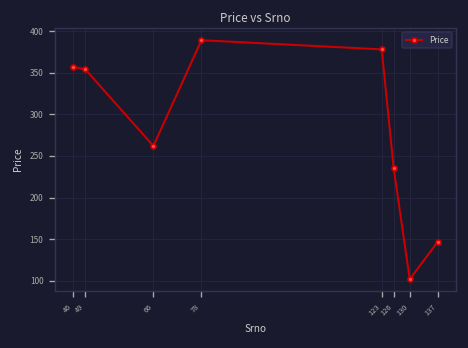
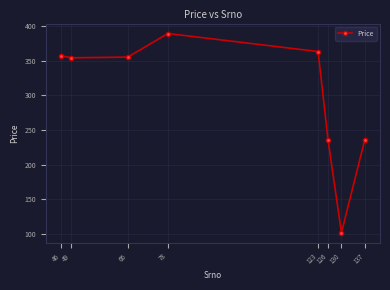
66: 260 -> 360
123: 380 -> 360
137: 150 -> 240
